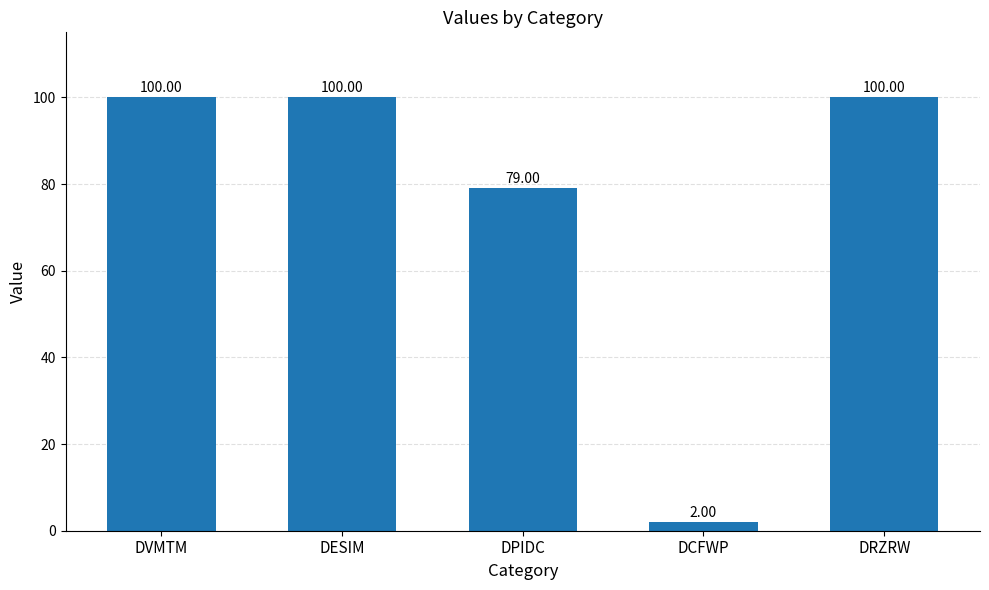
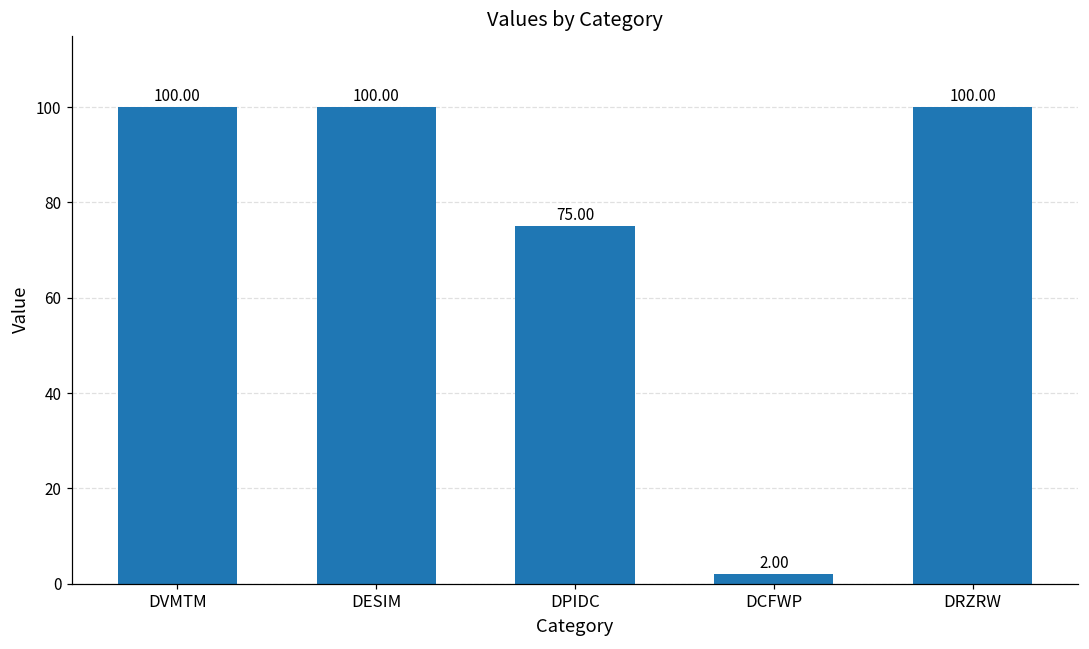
DPIDC: 79.00 -> 75.00
